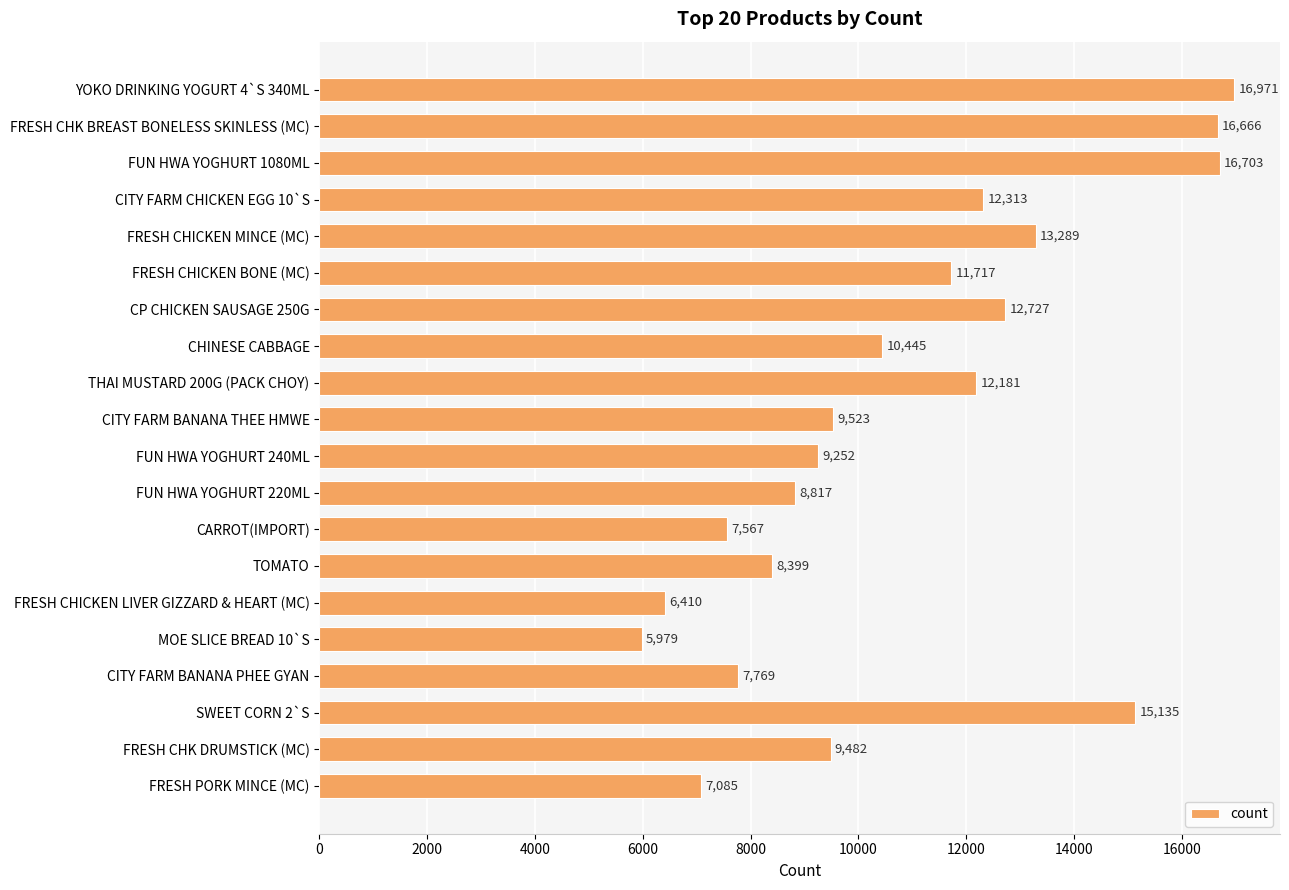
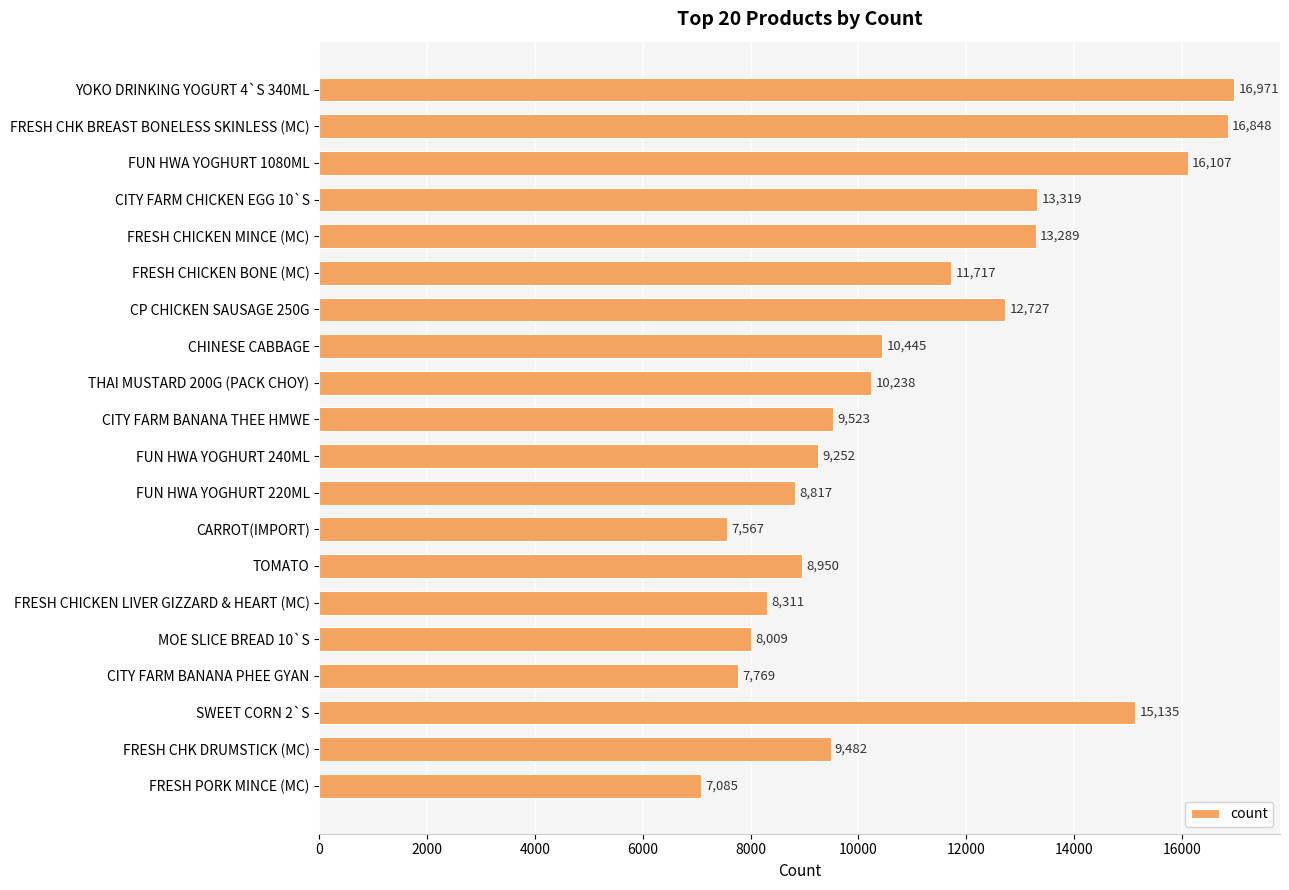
FRESH CHK BREAST BONELESS SKINLESS (MC): 16,666 -> 16,848
FUN HWA YOGHURT 1080ML: 16,703 -> 16,107
CITY FARM CHICKEN EGG 10`S: 12,313 -> 13,319
THAI MUSTARD 200G (PACK CHOY): 12,181 -> 10,238
TOMATO: 8,399 -> 8,950
FRESH CHICKEN LIVER GIZZARD & HEART (MC): 6,410 -> 8,311
MOE SLICE BREAD 10`S: 5,979 -> 8,009
